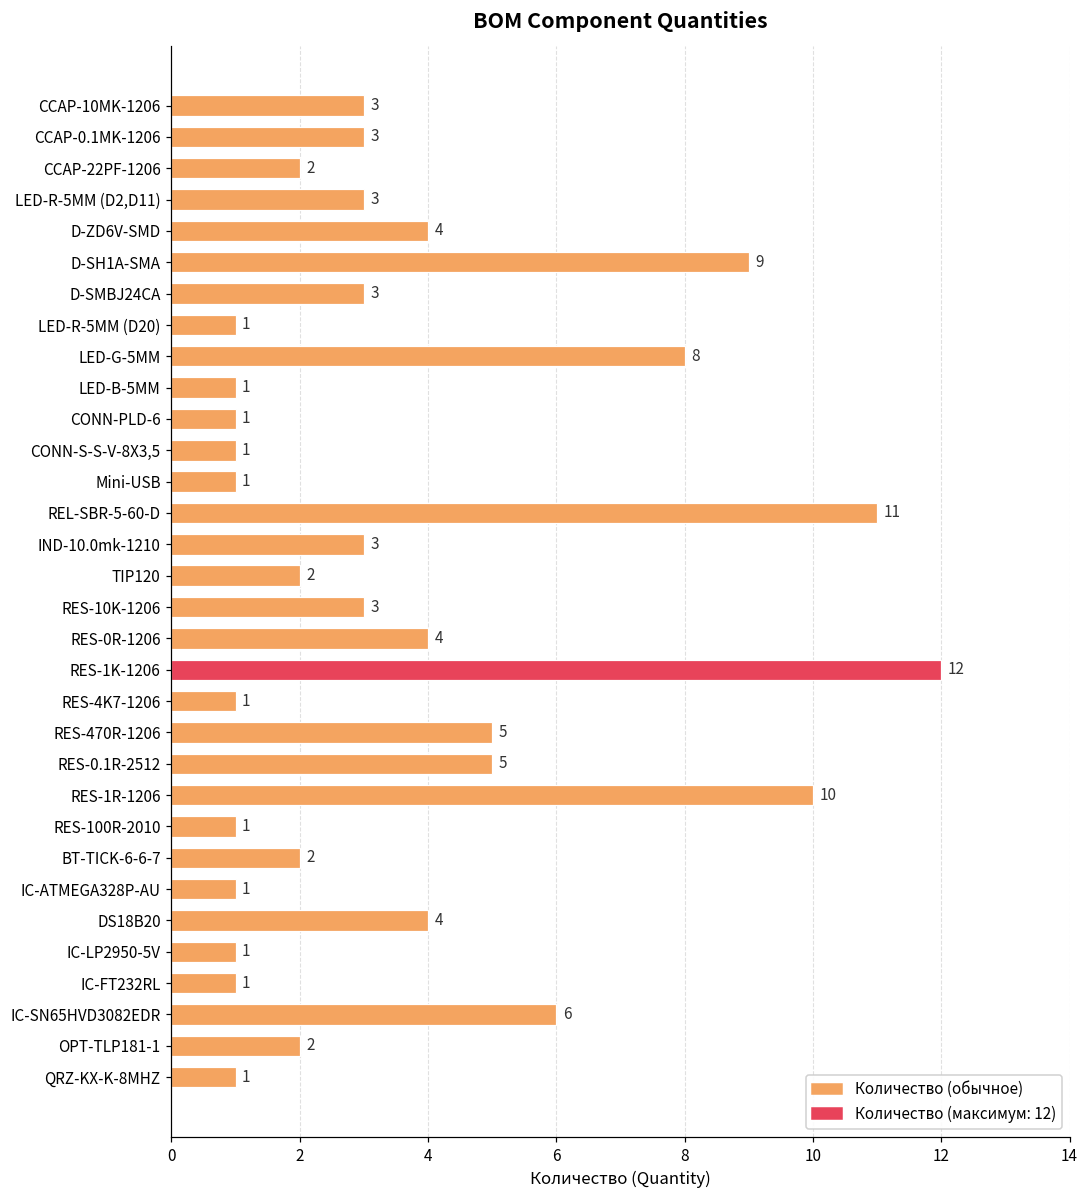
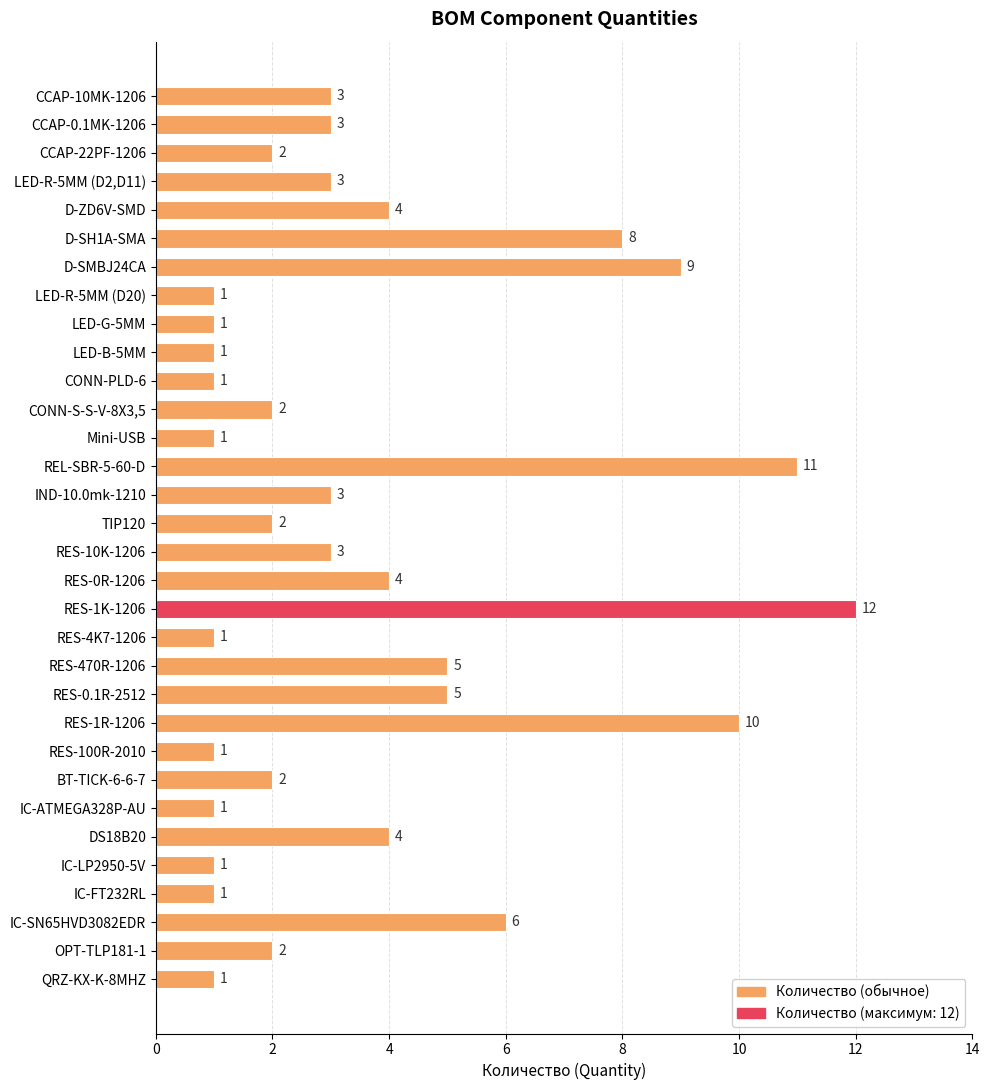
D-SH1A-SMA: 9 -> 8
D-SMBJ24CA: 3 -> 9
LED-G-5MM: 8 -> 1
CONN-S-S-V-8X3,5: 1 -> 2
